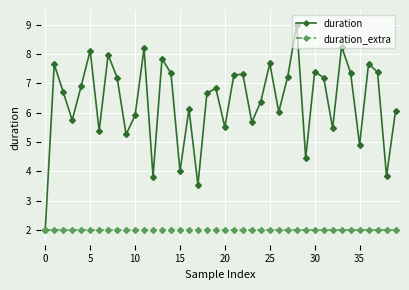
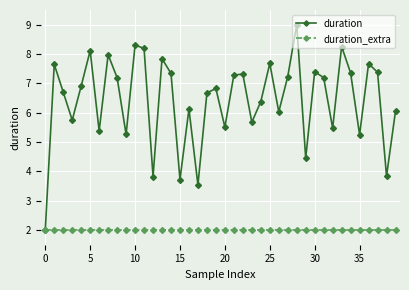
duration, 10: 5.9 -> 8.3
duration, 15: 4.0 -> 3.7
duration, 35: 4.9 -> 5.2
